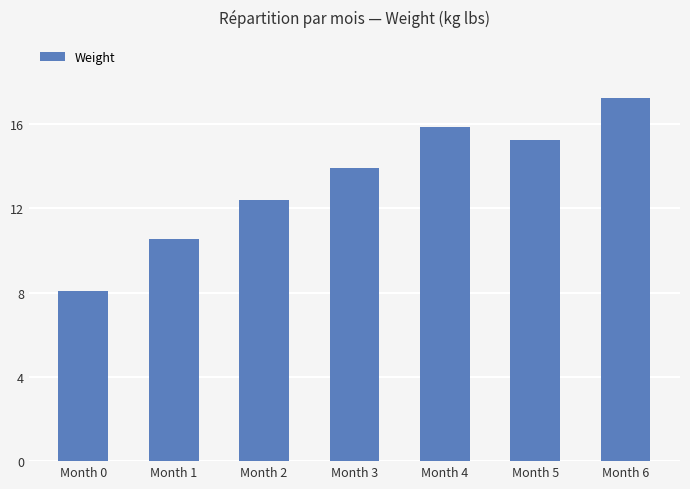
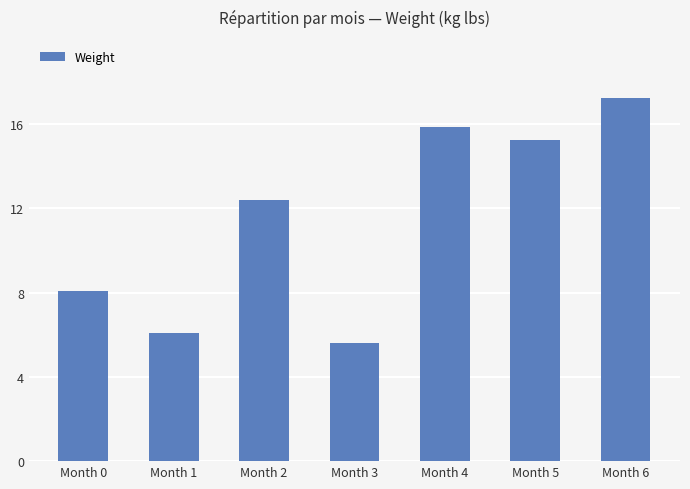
Month 1: 10.5 -> 6.1
Month 3: 13.9 -> 5.6
